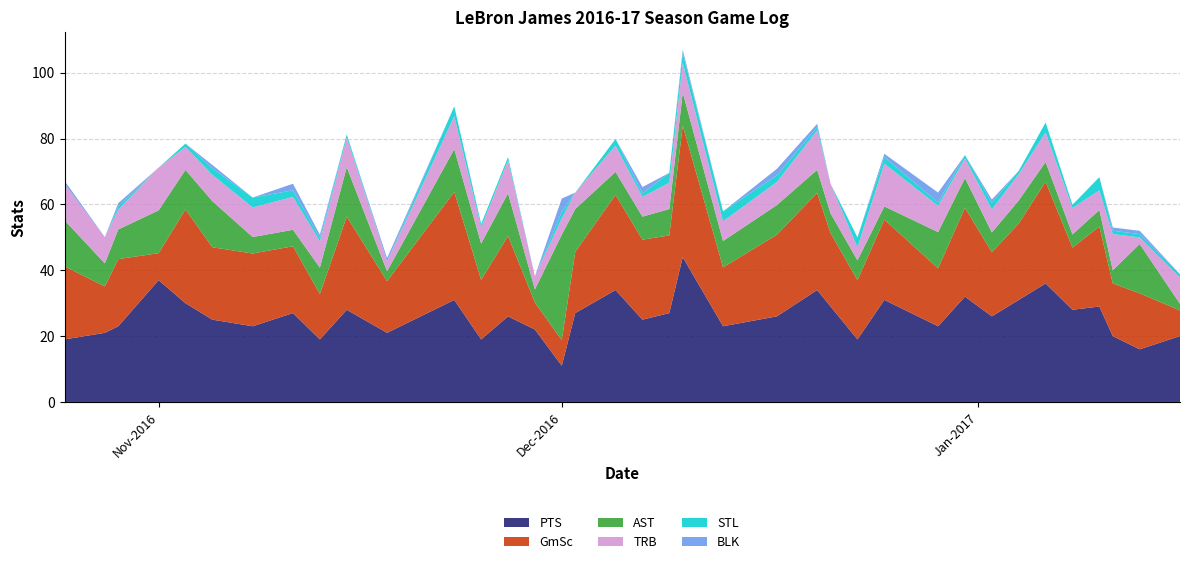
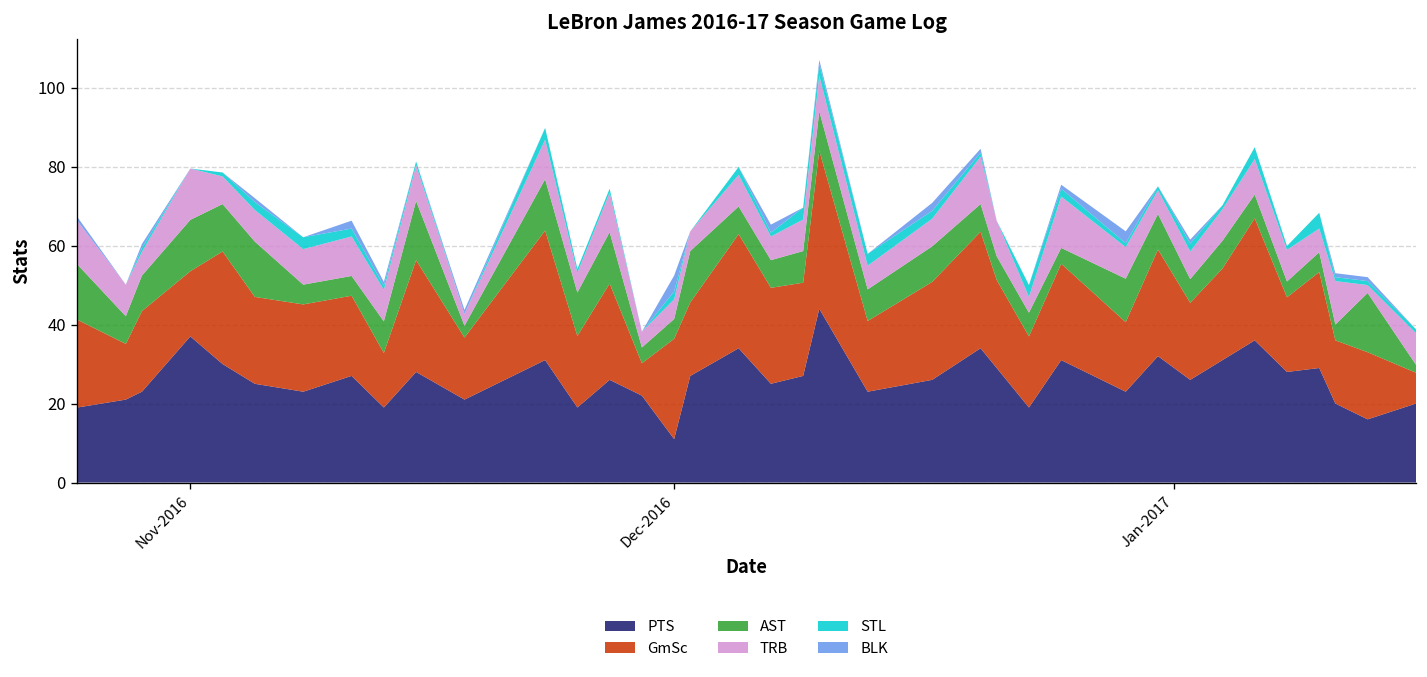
GmSc, Nov-2016: 8 -> 17
GmSc, Dec-2016: 8 -> 25
AST, Dec-2016: 32 -> 5
